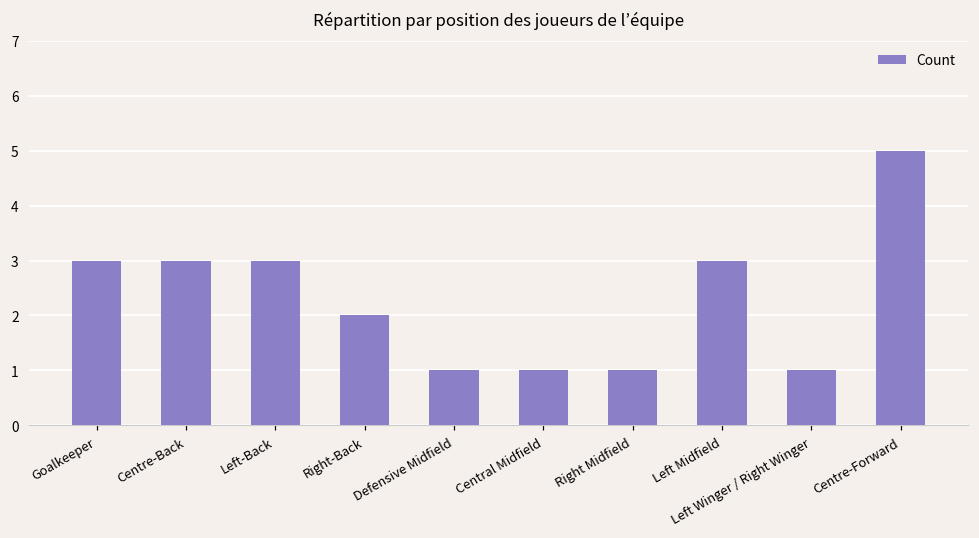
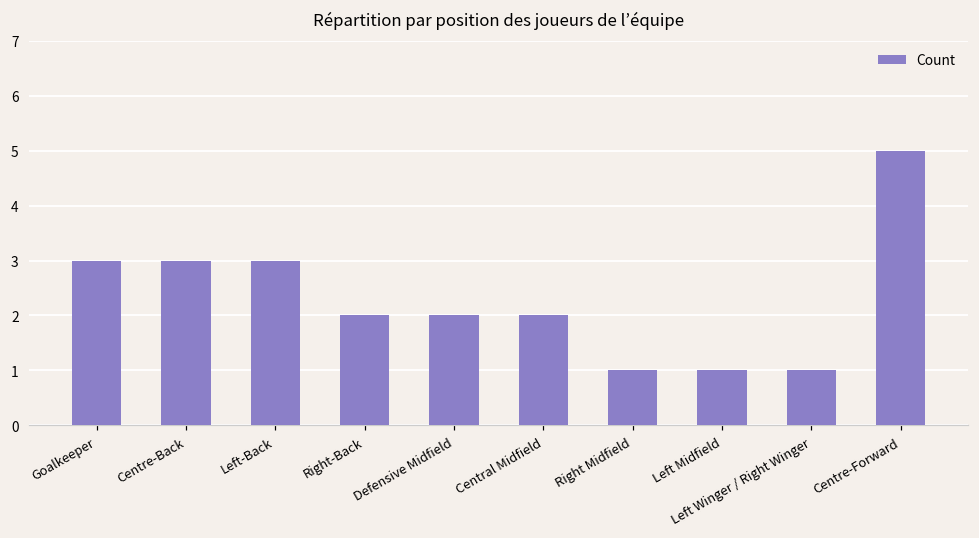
Defensive Midfield: 1 -> 2
Central Midfield: 1 -> 2
Left Midfield: 3 -> 1
